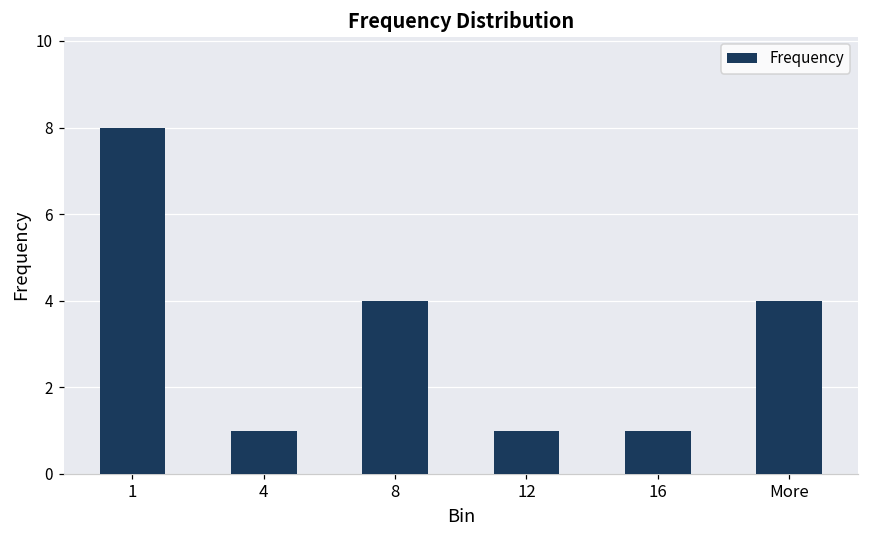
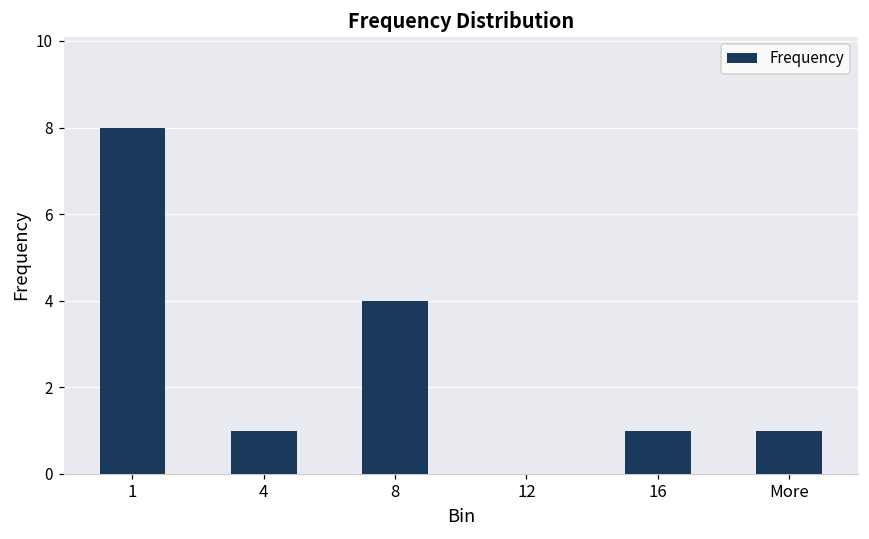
12: 1 -> 0
More: 4 -> 1
